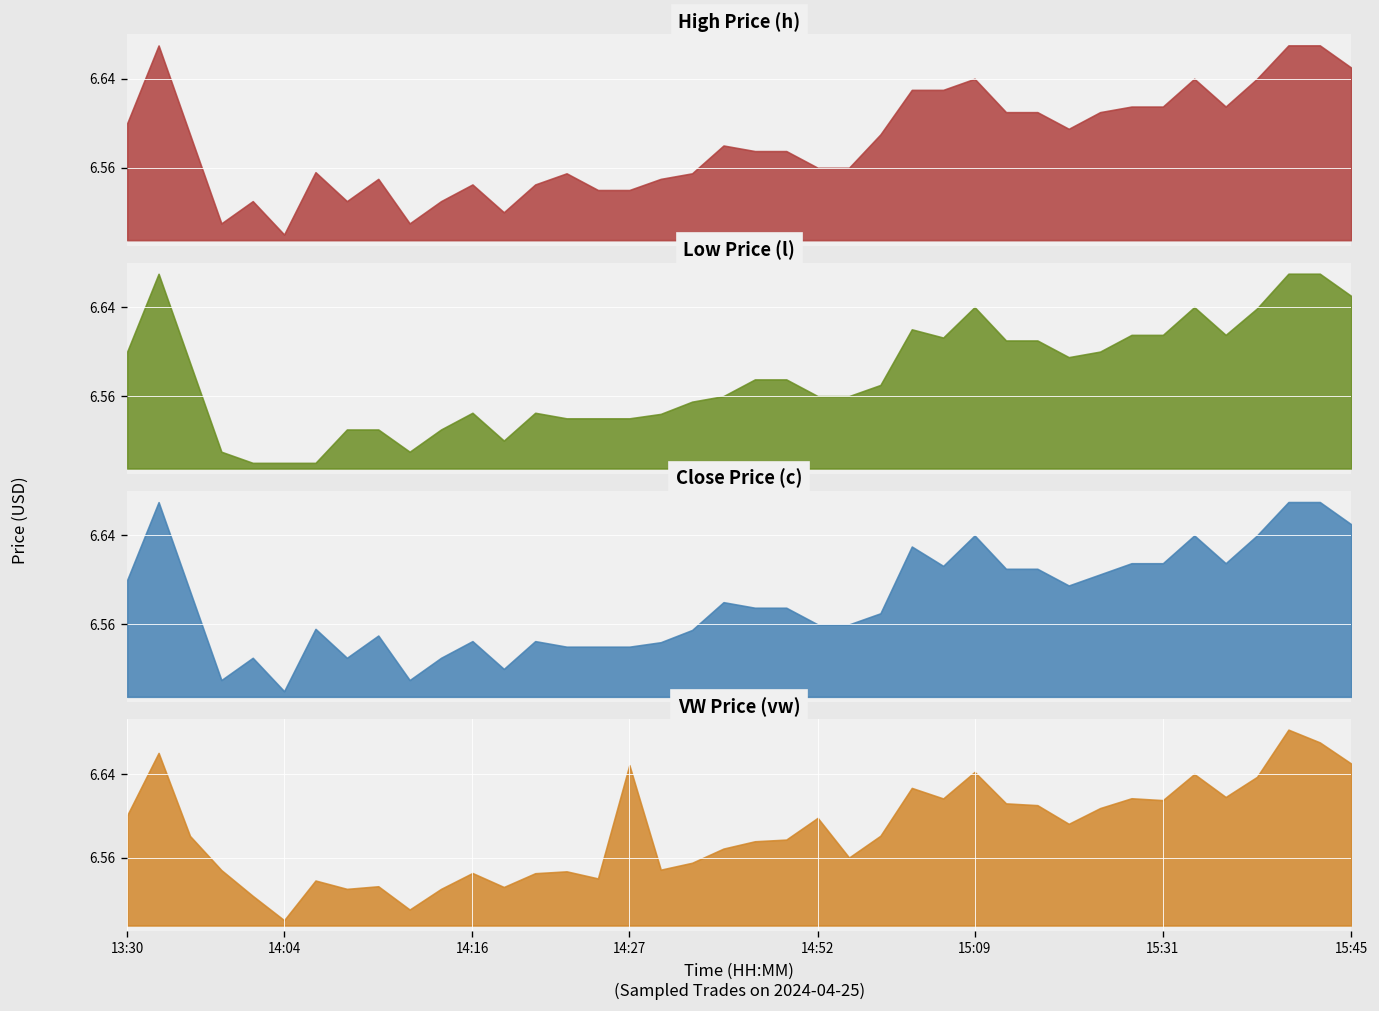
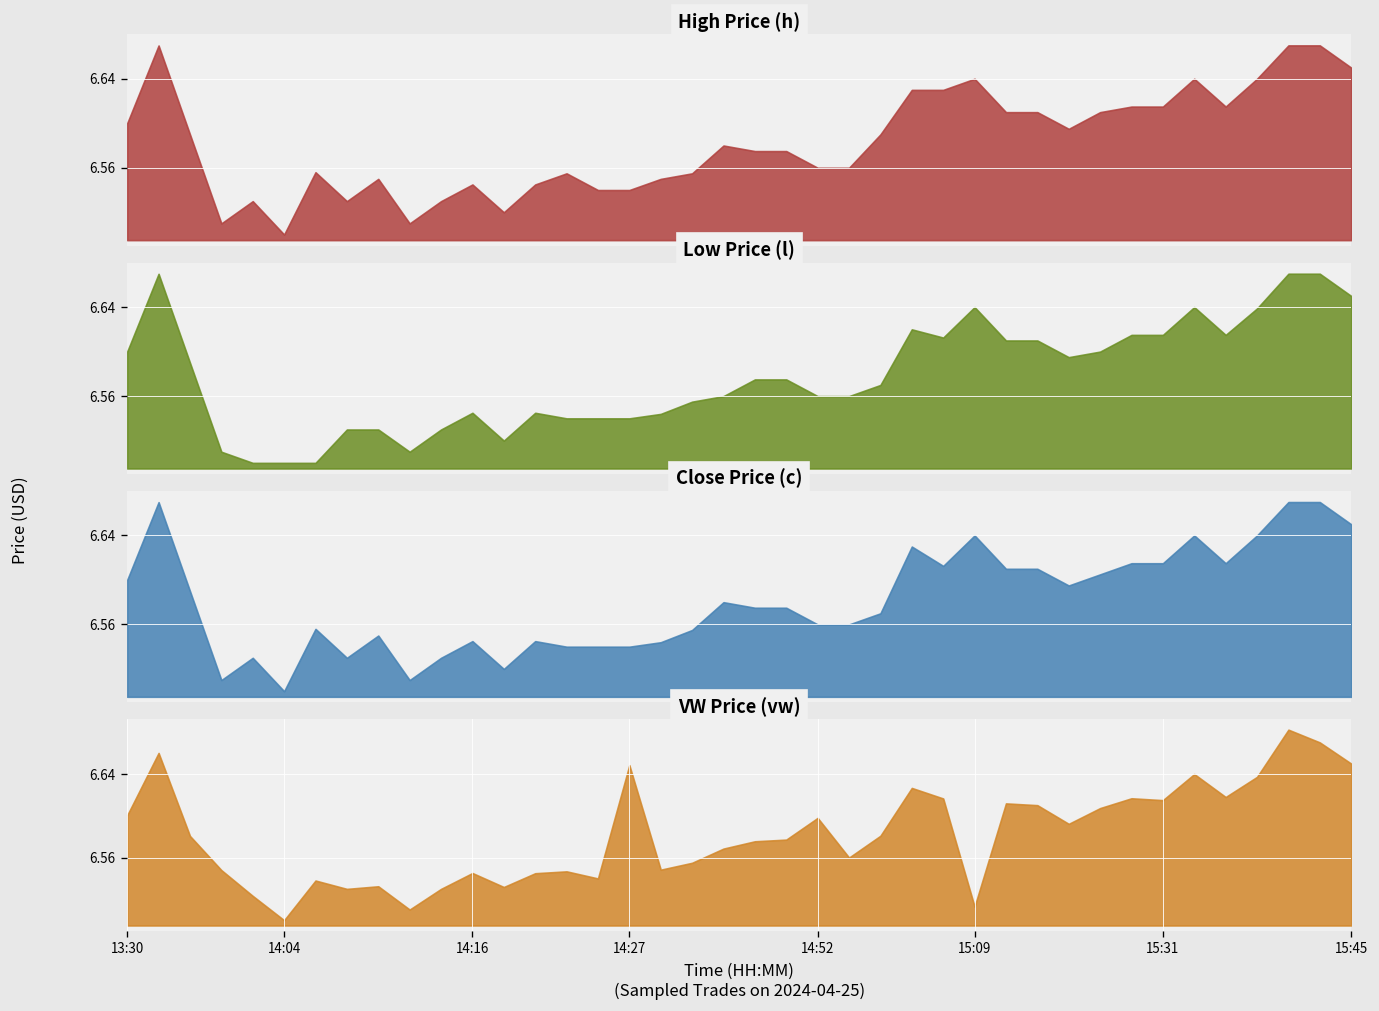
VW Price (vw), 15:09: 6.64 -> 6.51
